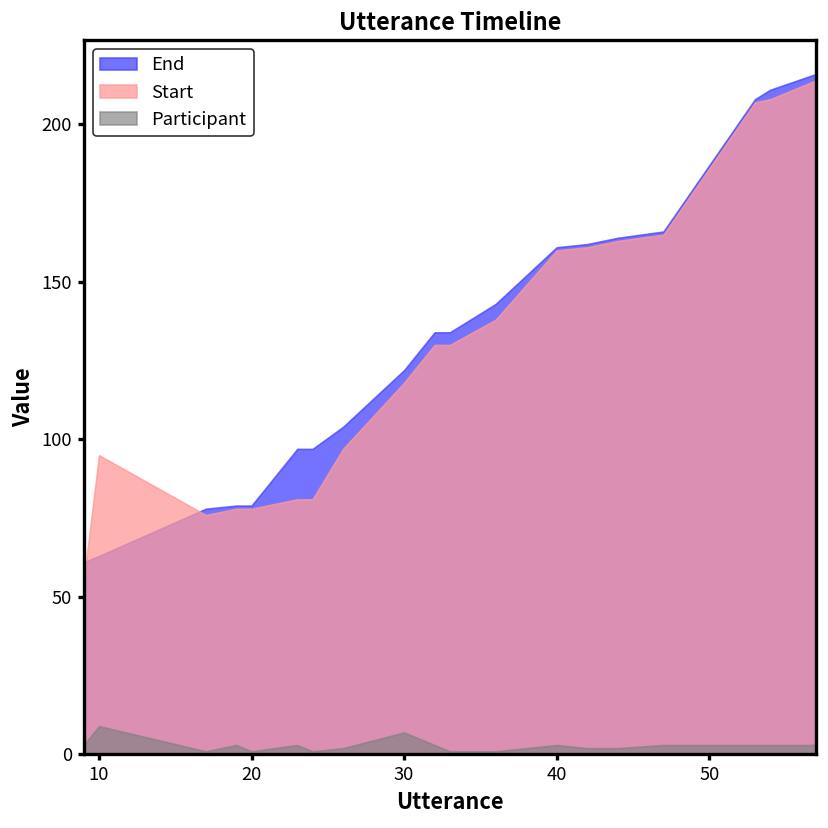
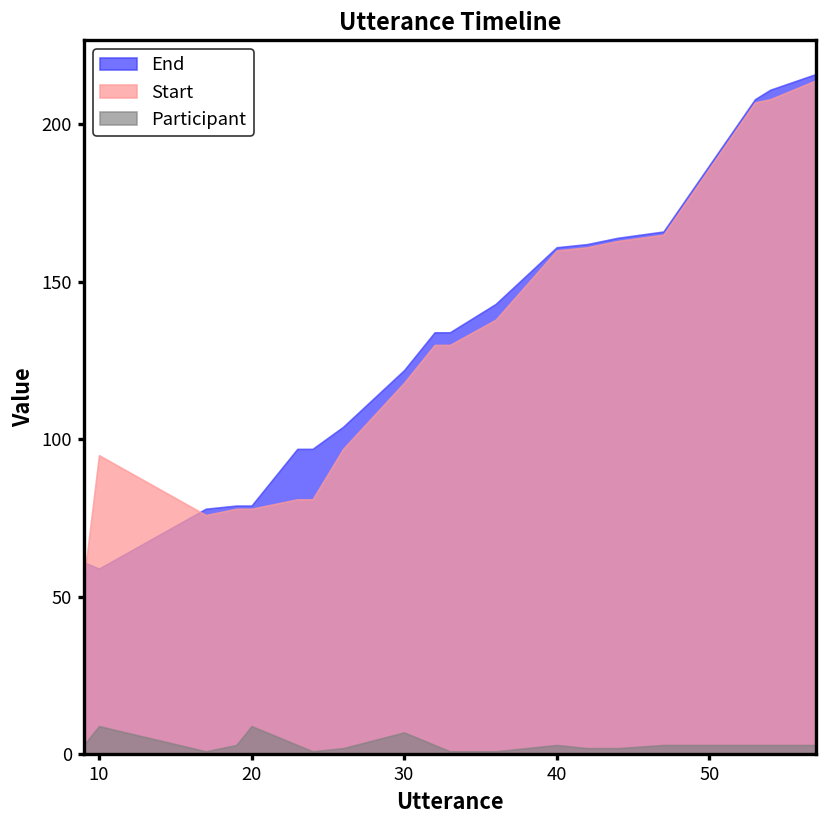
End, 10: 63 -> 59
Participant, 20: 1 -> 9
